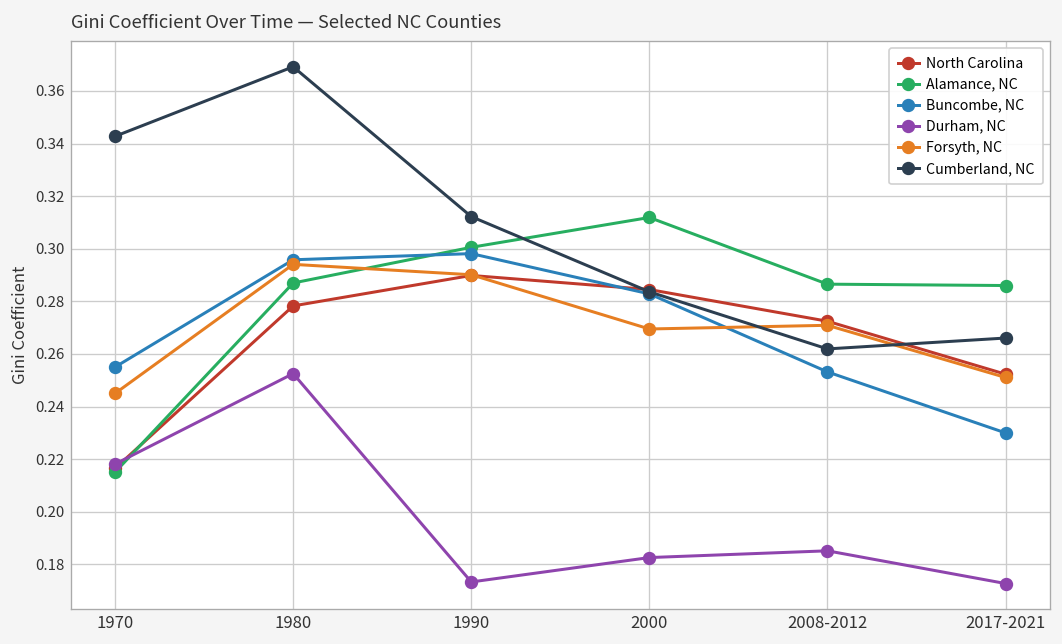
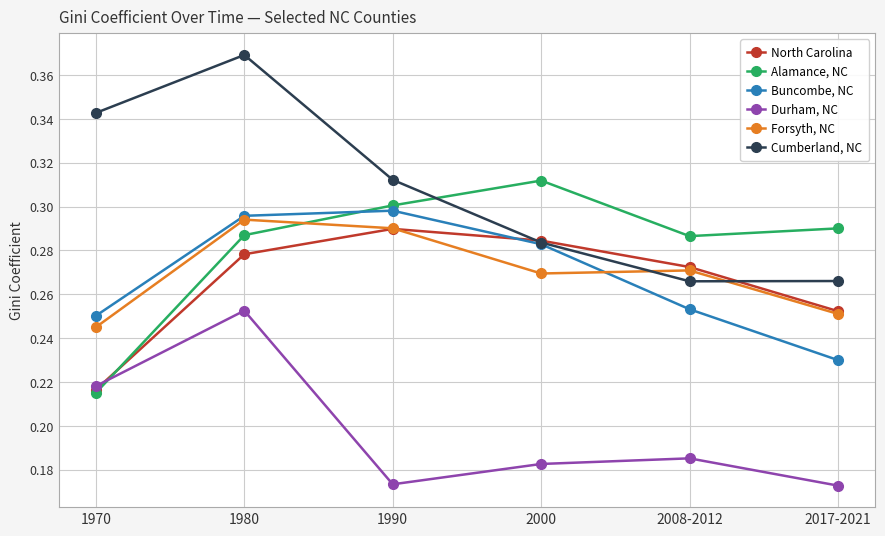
Buncombe, NC, 1970: 0.255 -> 0.250
Cumberland, NC, 2008-2012: 0.262 -> 0.266
Alamance, NC, 2017-2021: 0.286 -> 0.290
